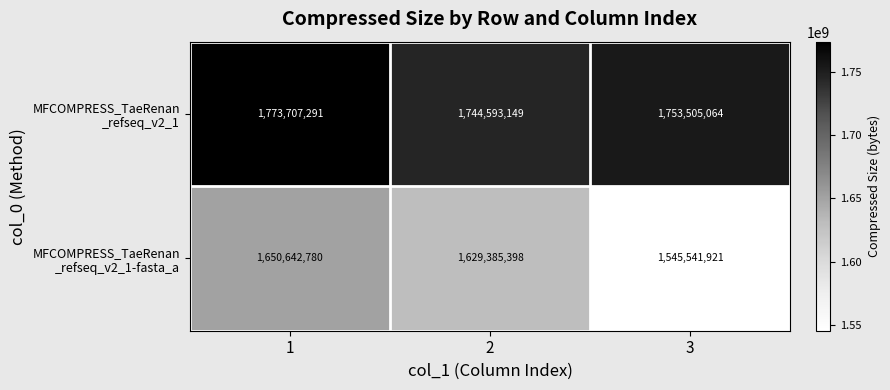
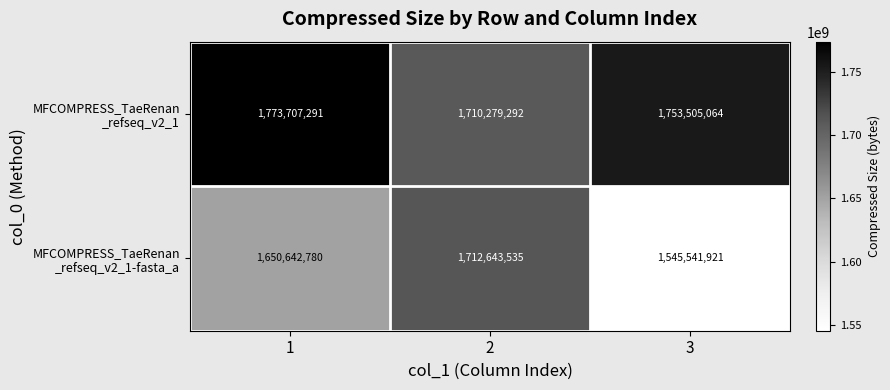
MFCOMPRESS_TaeRenan _refseq_v2_1, 2: 1,744,593,149 -> 1,710,279,292
MFCOMPRESS_TaeRenan _refseq_v2_1-fasta_a, 2: 1,629,385,398 -> 1,712,643,535
